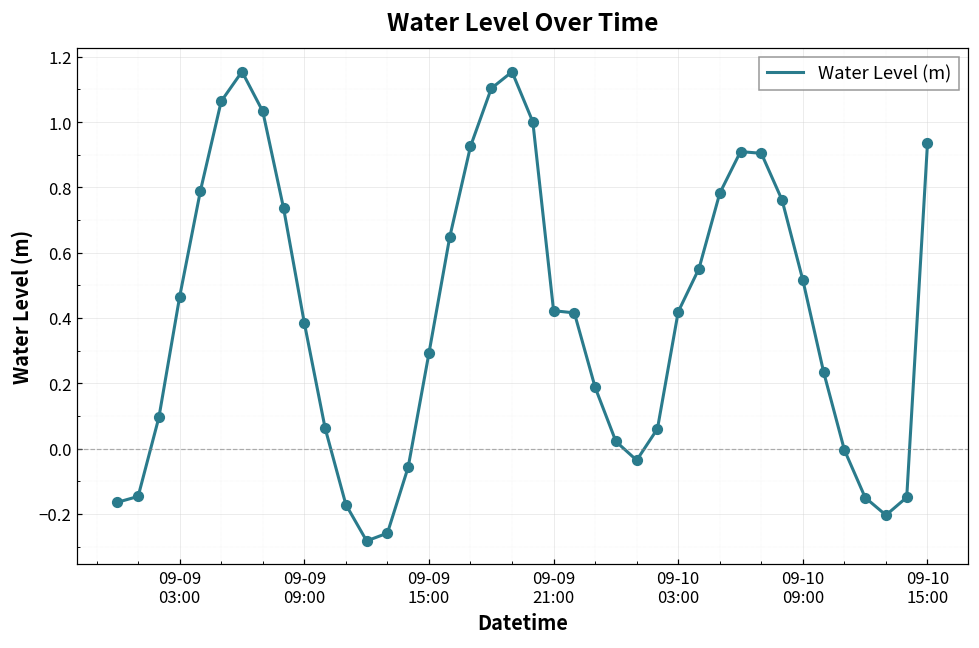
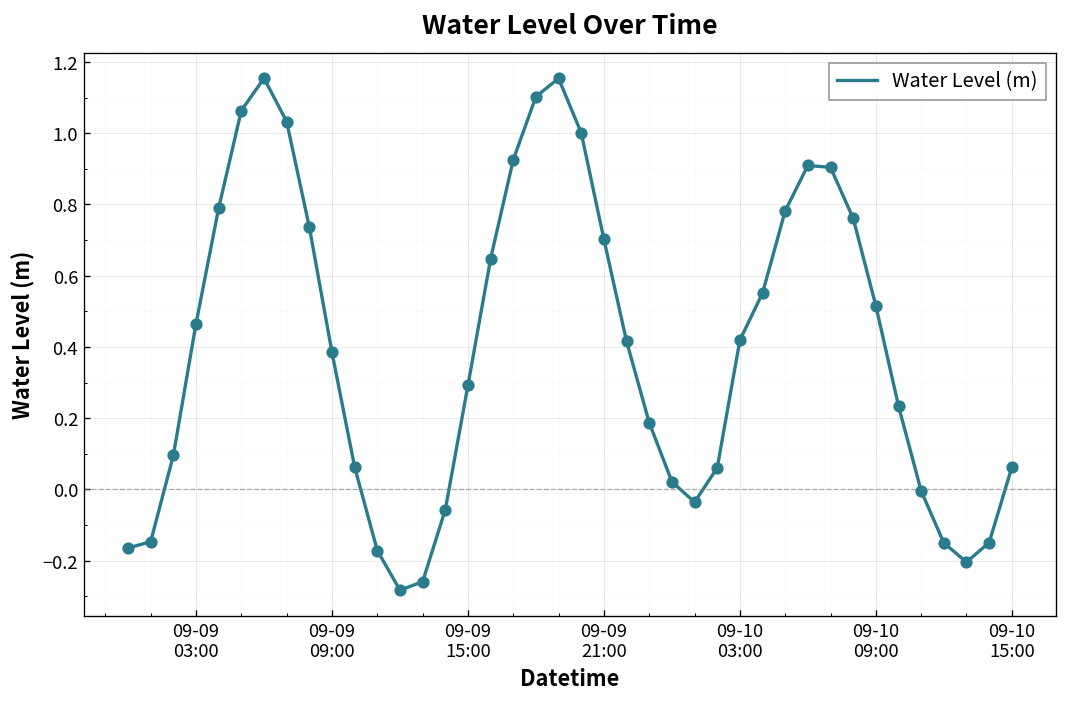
09-09 21:00: 0.42 -> 0.70
09-10 15:00: 0.94 -> 0.06
